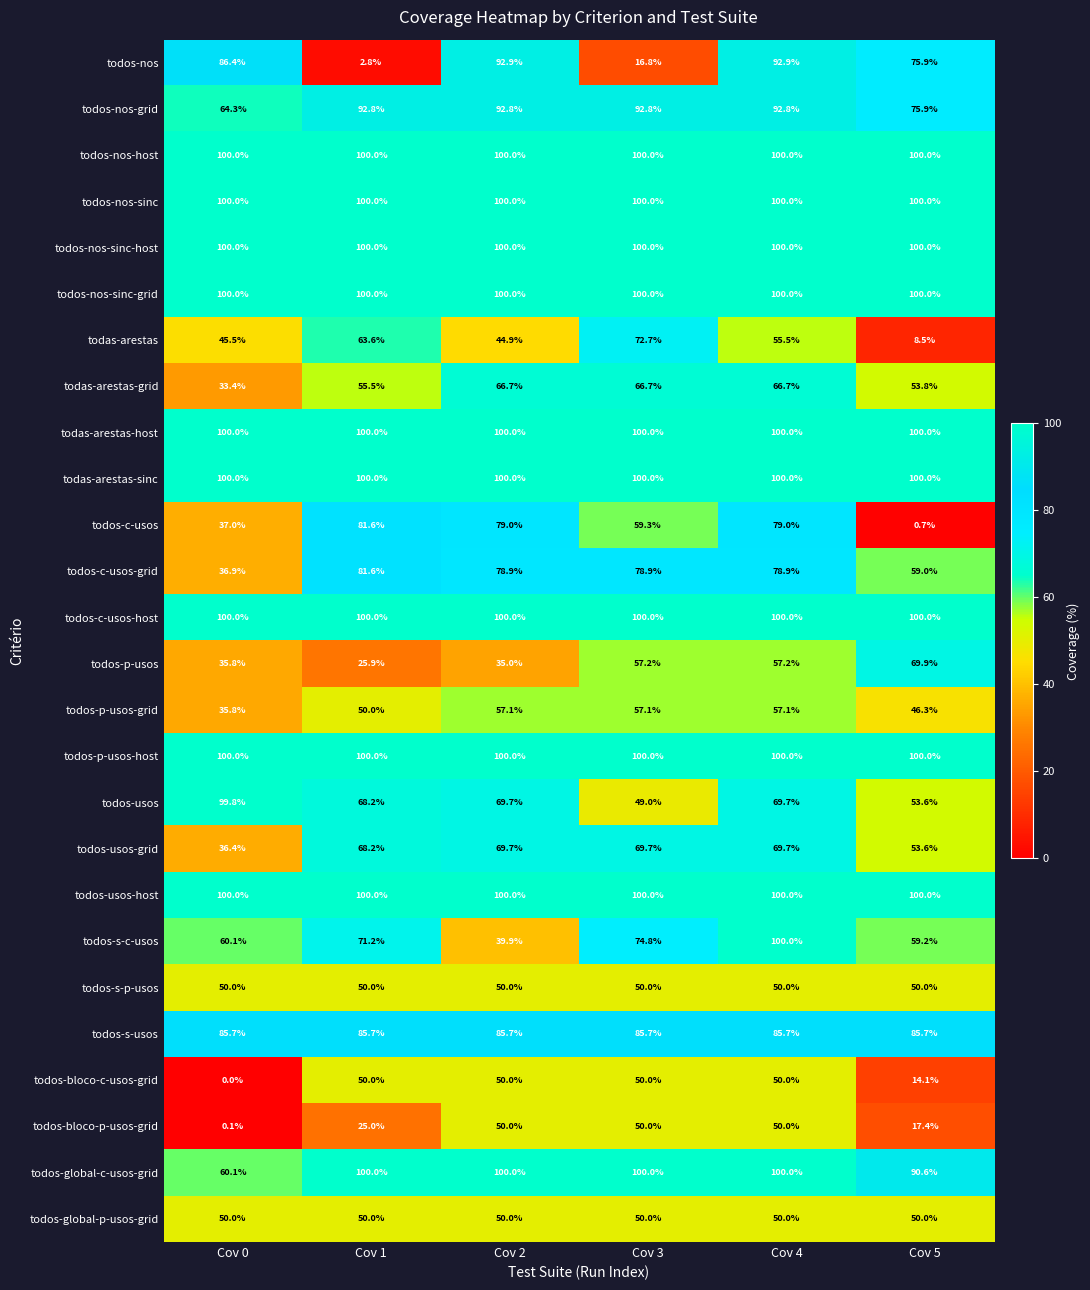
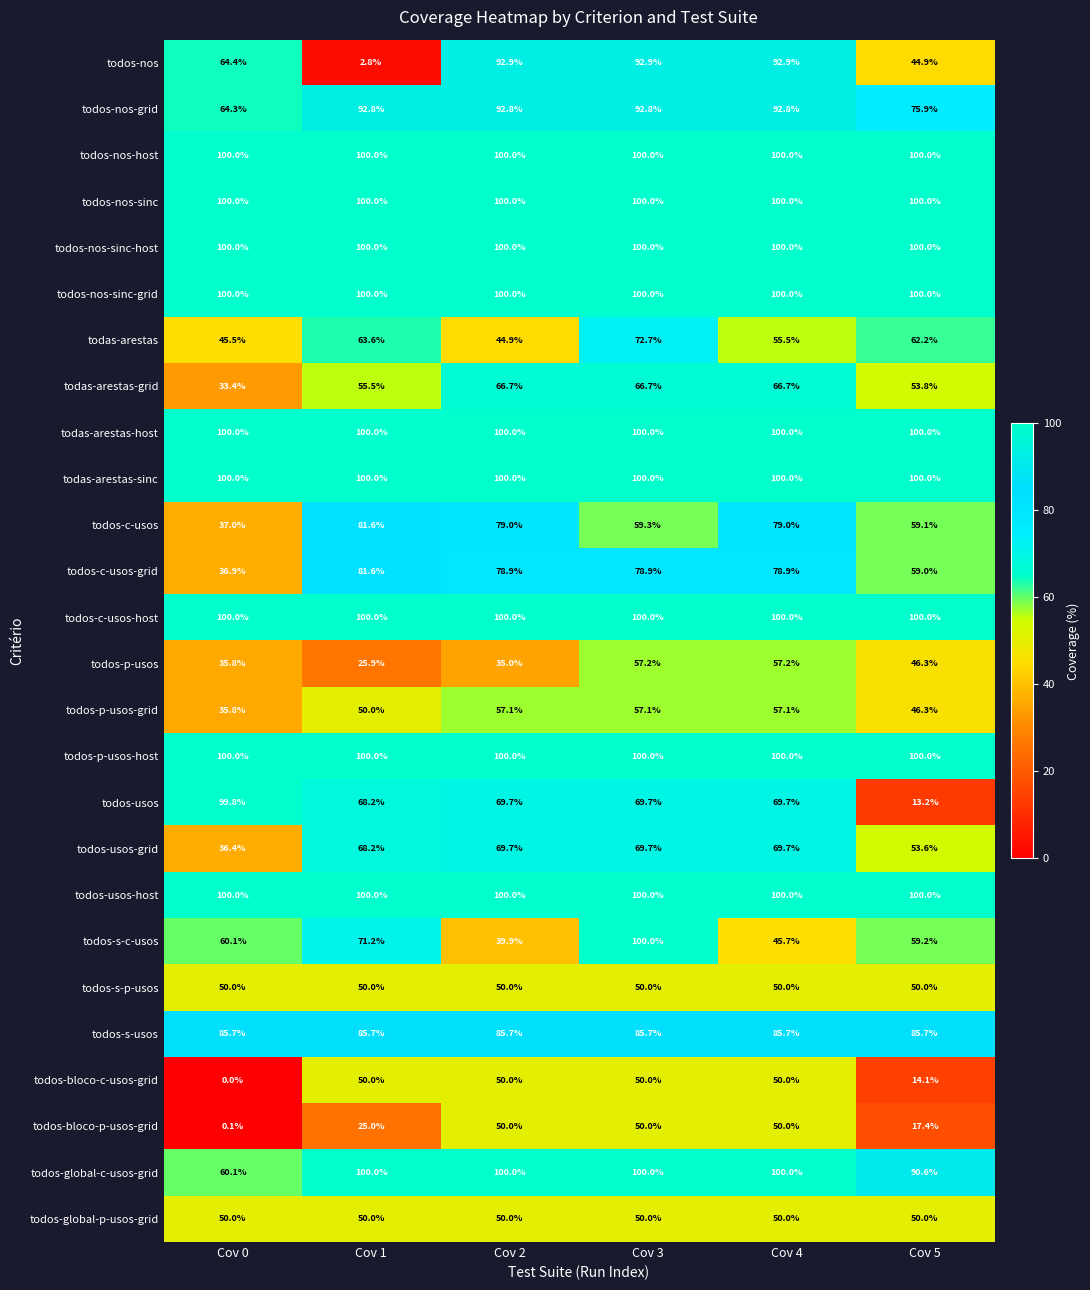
todos-nos, Cov 0: 86.4% -> 64.4%
todos-nos, Cov 3: 16.8% -> 92.9%
todos-nos, Cov 5: 75.9% -> 44.9%
todas-arestas, Cov 5: 8.5% -> 62.2%
todos-c-usos, Cov 5: 0.7% -> 59.1%
todos-p-usos, Cov 5: 69.9% -> 46.3%
todos-usos, Cov 3: 49.0% -> 69.7%
todos-usos, Cov 5: 53.6% -> 13.2%
todos-s-c-usos, Cov 3: 74.8% -> 100.0%
todos-s-c-usos, Cov 4: 100.0% -> 45.7%
